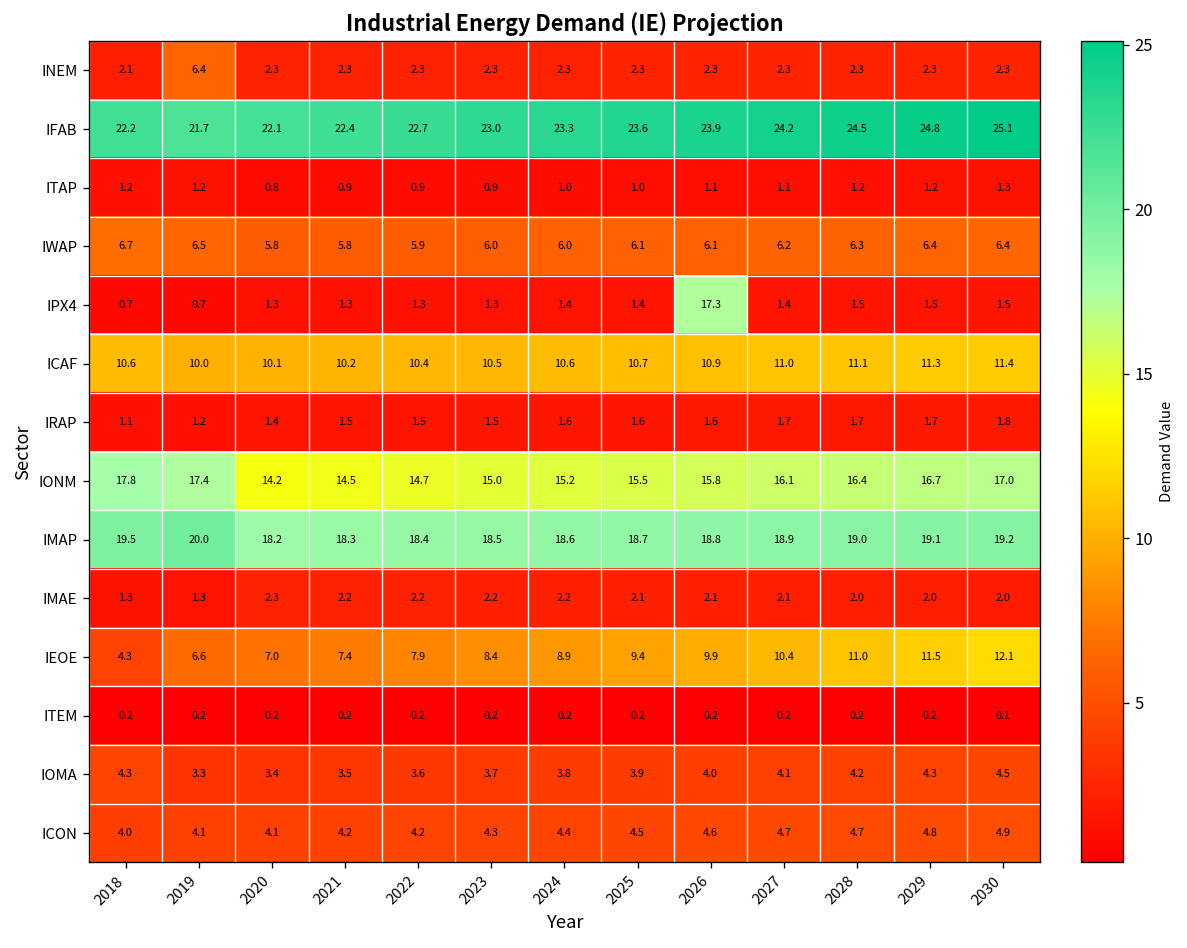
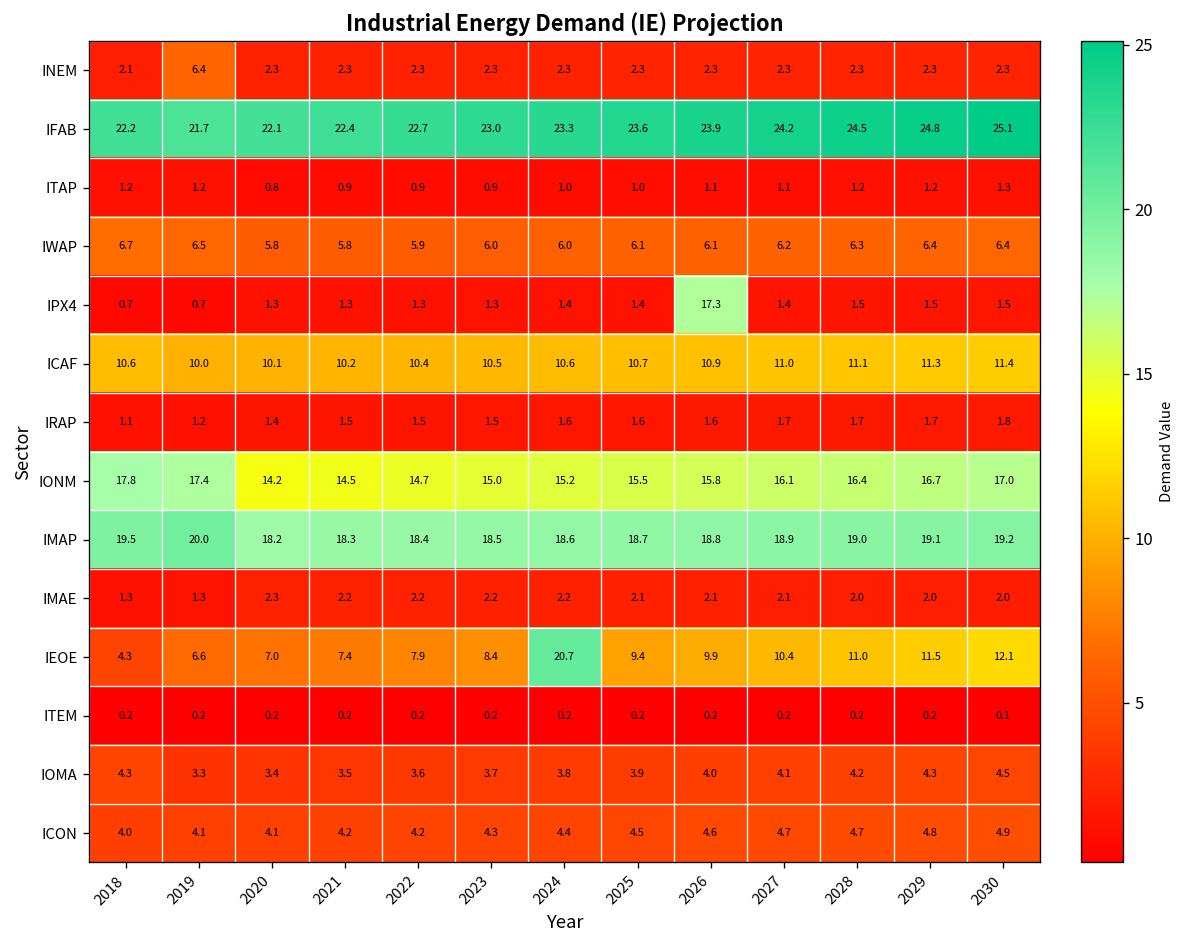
IEOE, 2024: 8.9 -> 20.7
